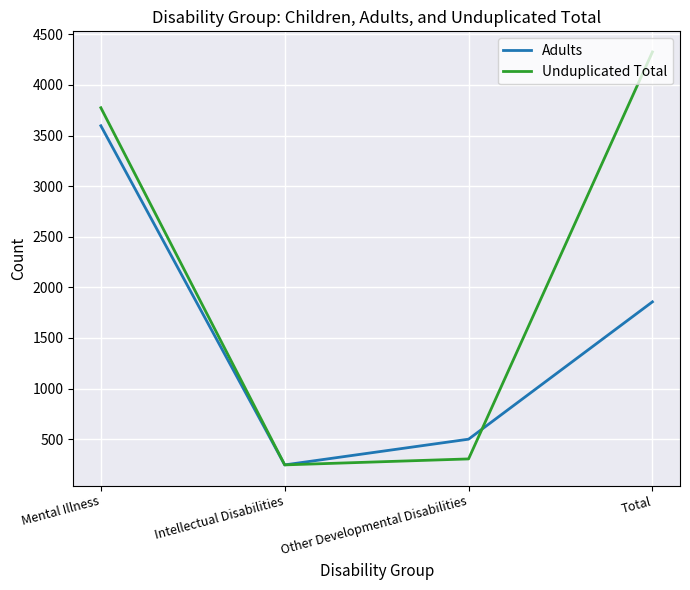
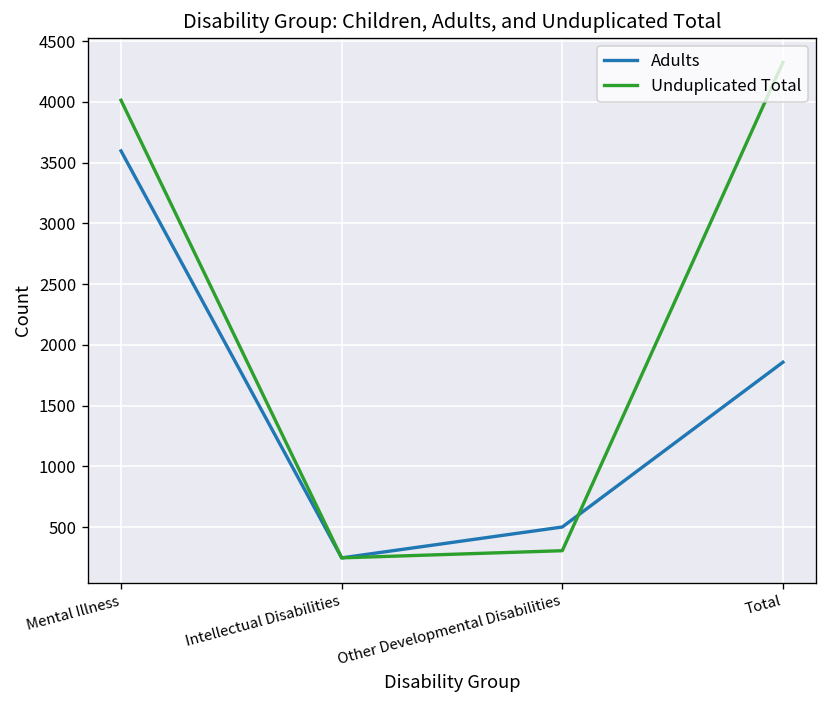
Unduplicated Total, Mental Illness: 3780 -> 4010
